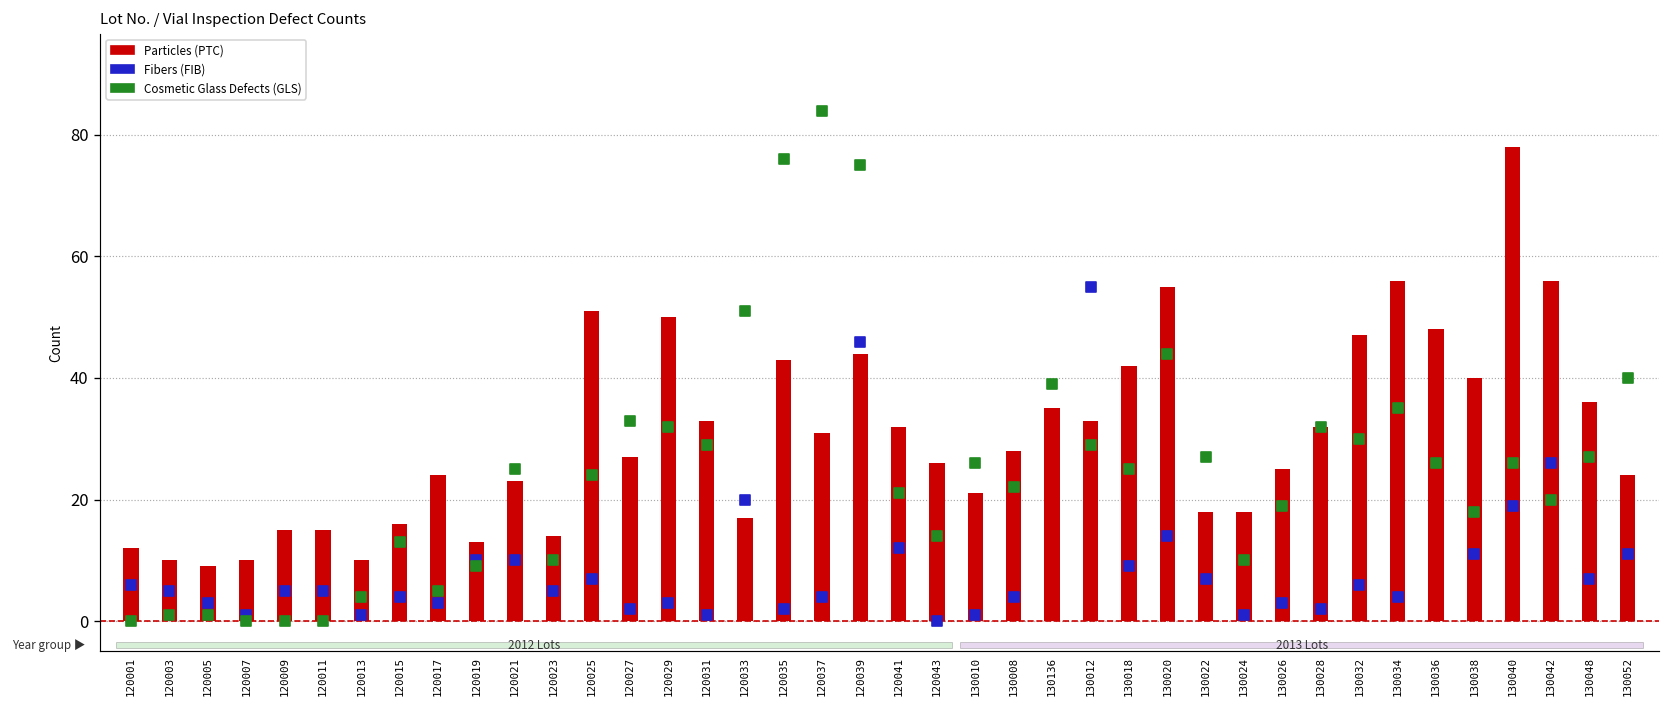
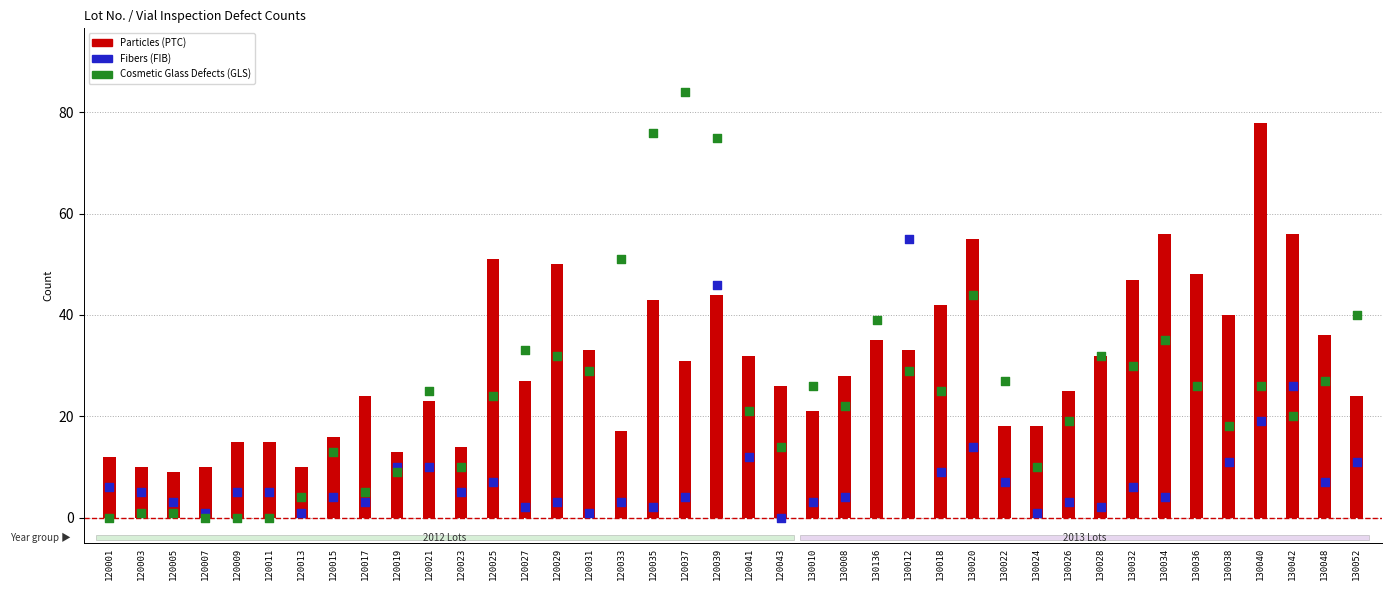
Fibers (FIB), 120033: 20 -> 3
Fibers (FIB), 130010: 1 -> 3
